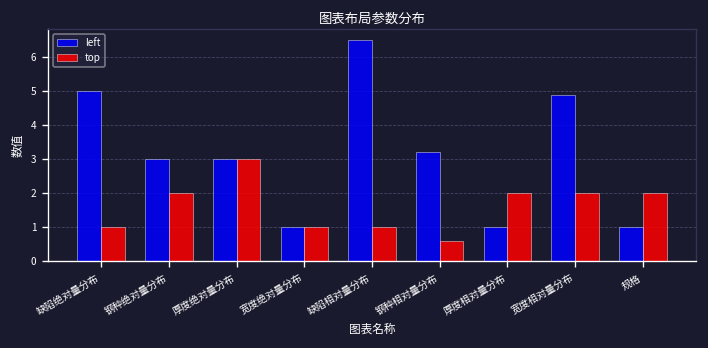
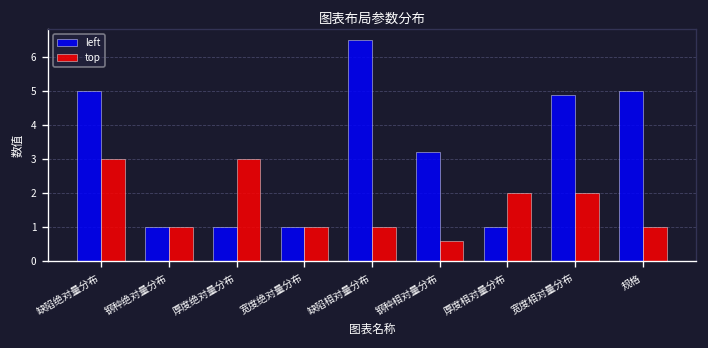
top, 缺陷绝对量分布: 1 -> 3
left, 钢种绝对量分布: 3 -> 1
top, 钢种绝对量分布: 2 -> 1
left, 厚度绝对量分布: 3 -> 1
left, 规格: 1 -> 5
top, 规格: 2 -> 1
